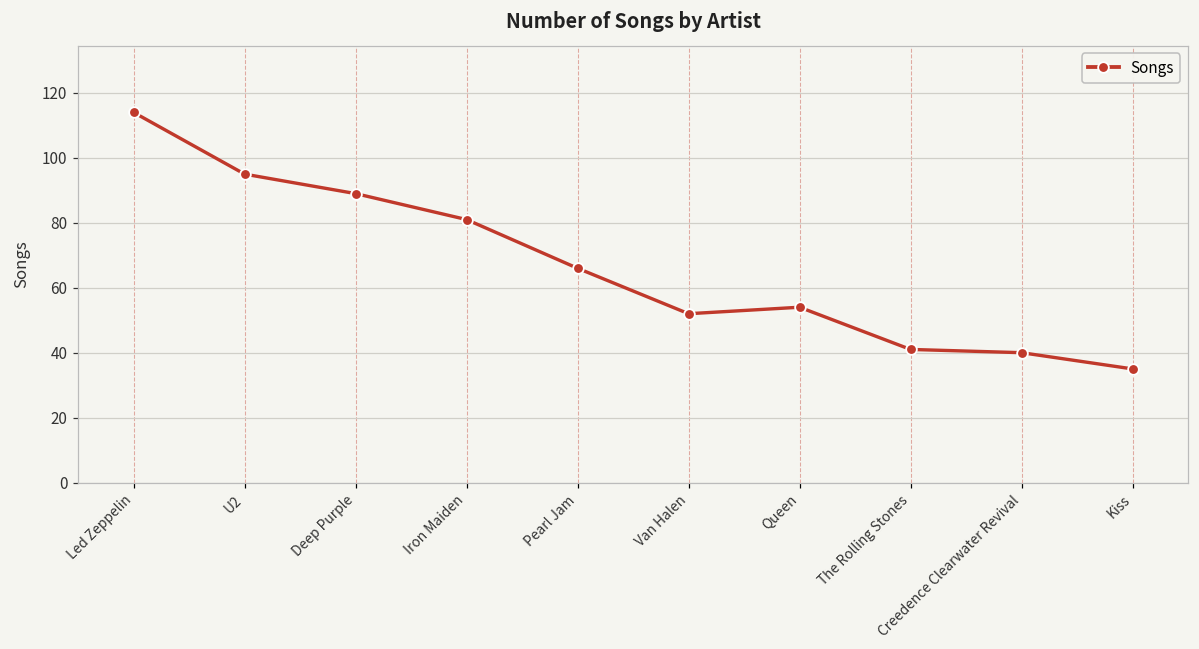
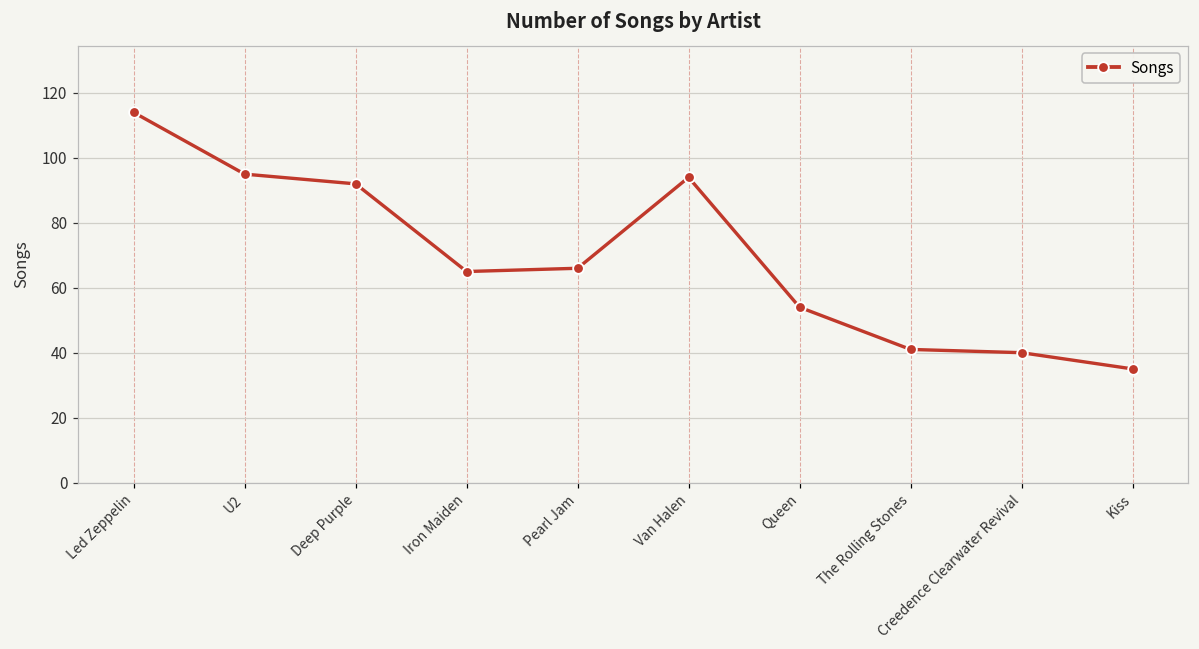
Deep Purple: 89 -> 92
Iron Maiden: 81 -> 65
Van Halen: 52 -> 94
